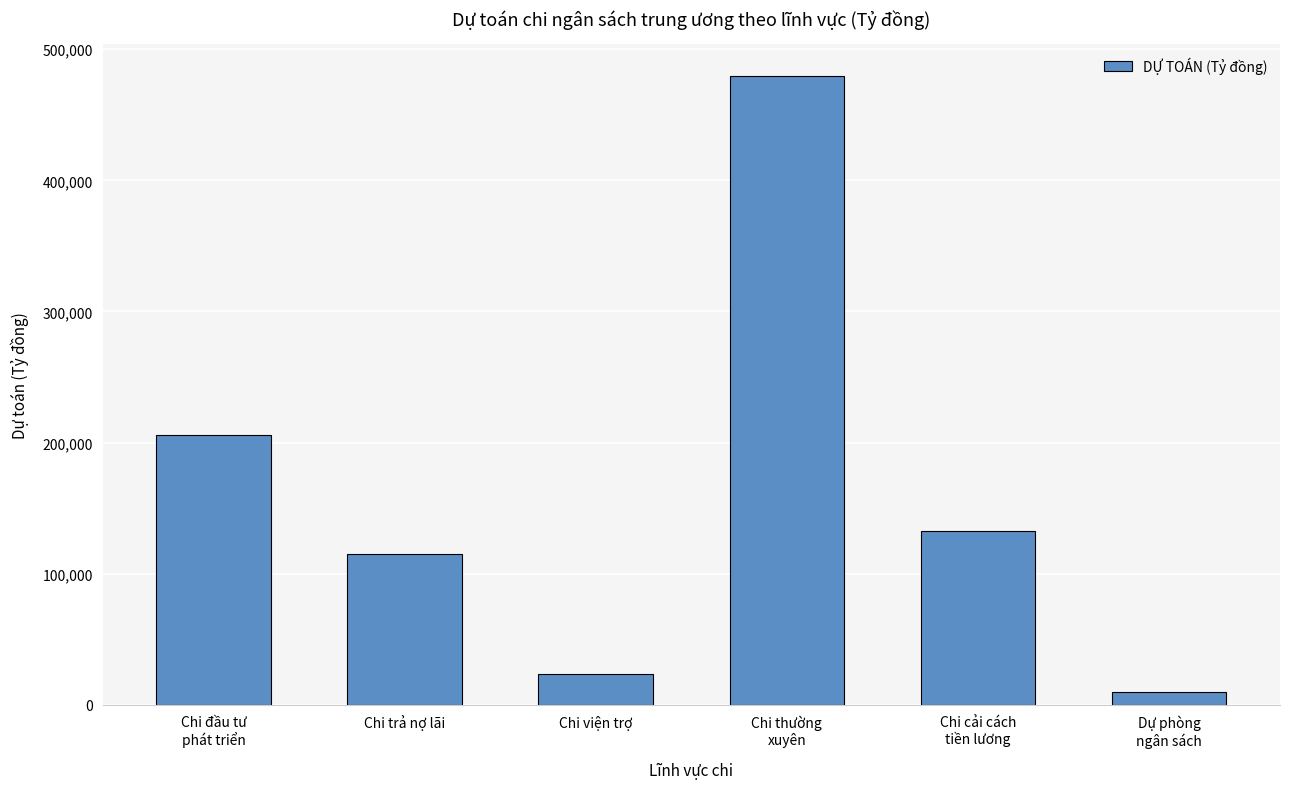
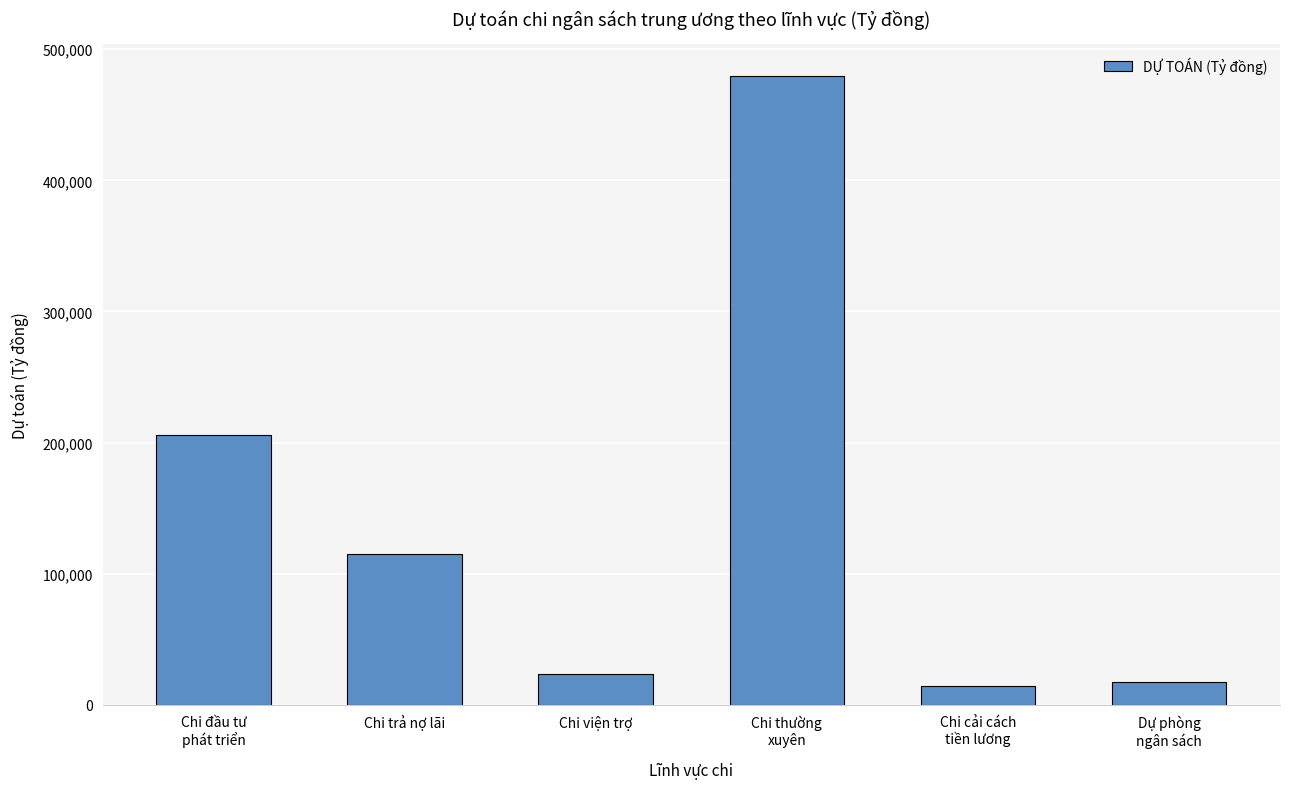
Chi cải cách tiền lương: 133,000 -> 15,000
Dự phòng ngân sách: 10,000 -> 18,000
